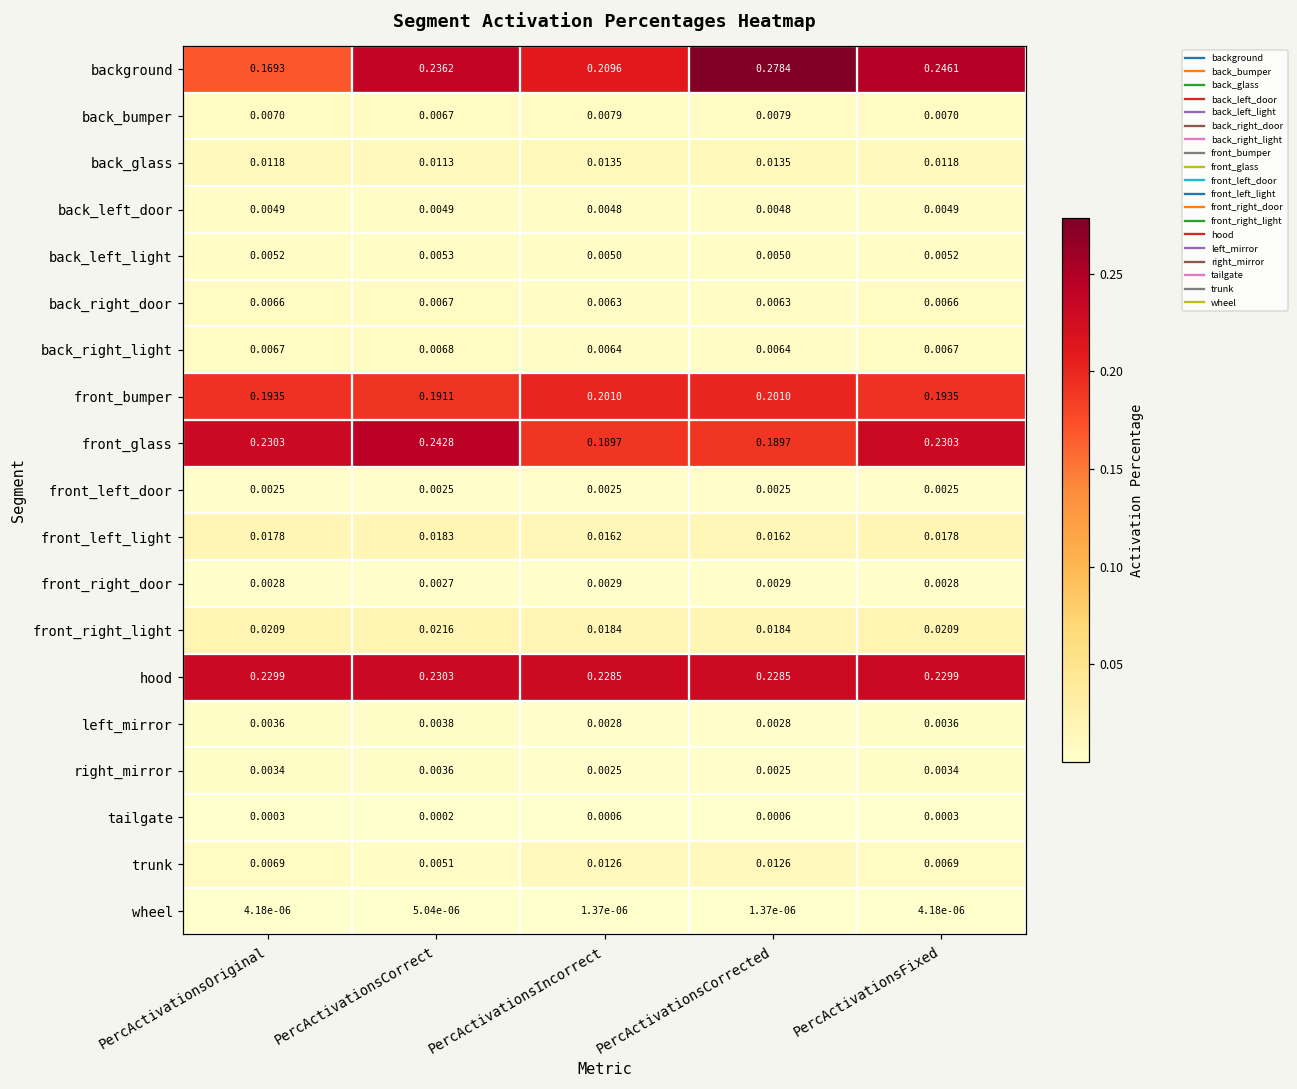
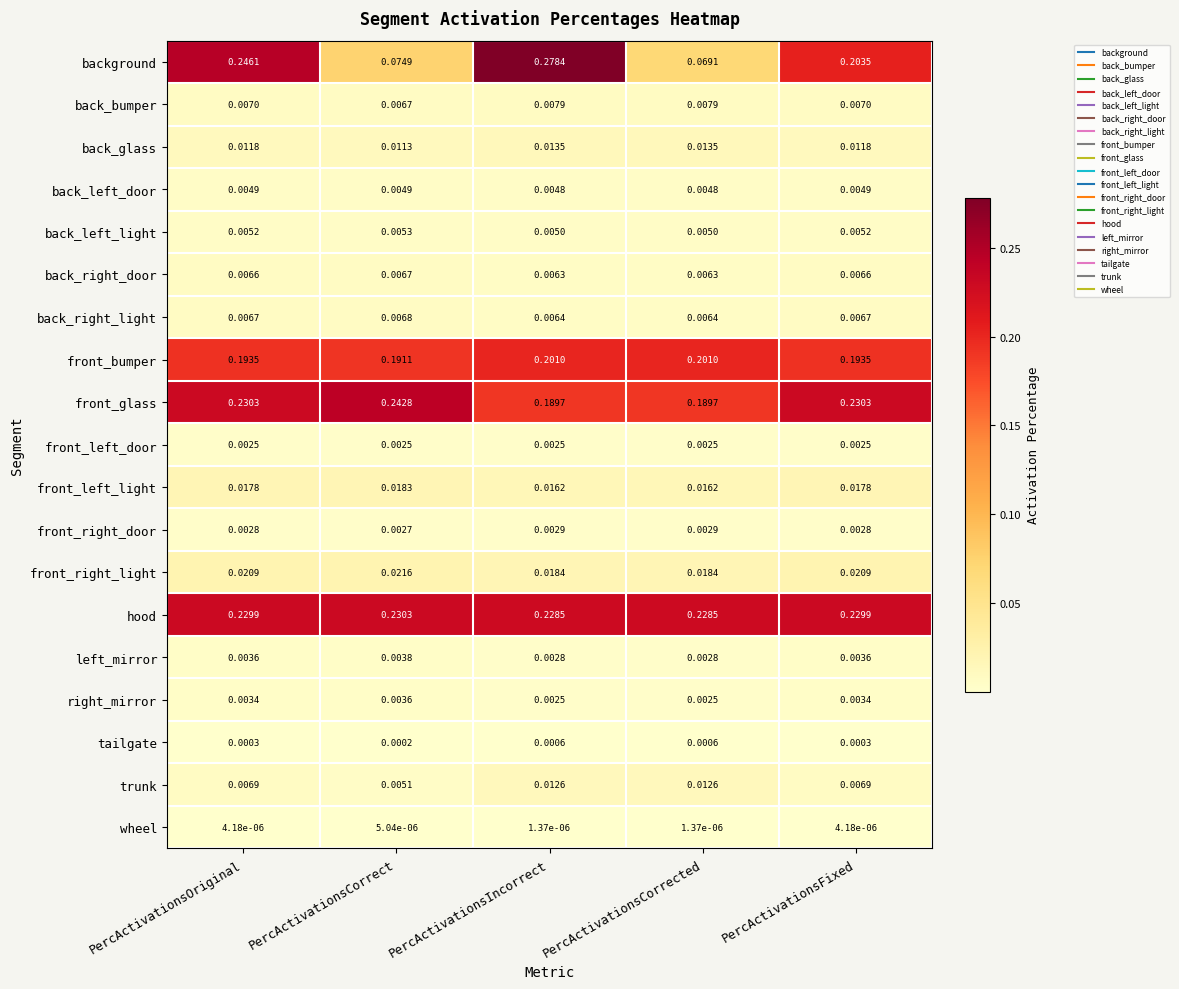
background, PercActivationsOriginal: 0.1693 -> 0.2461
background, PercActivationsCorrect: 0.2362 -> 0.0749
background, PercActivationsIncorrect: 0.2096 -> 0.2784
background, PercActivationsCorrected: 0.2784 -> 0.0691
background, PercActivationsFixed: 0.2461 -> 0.2035
